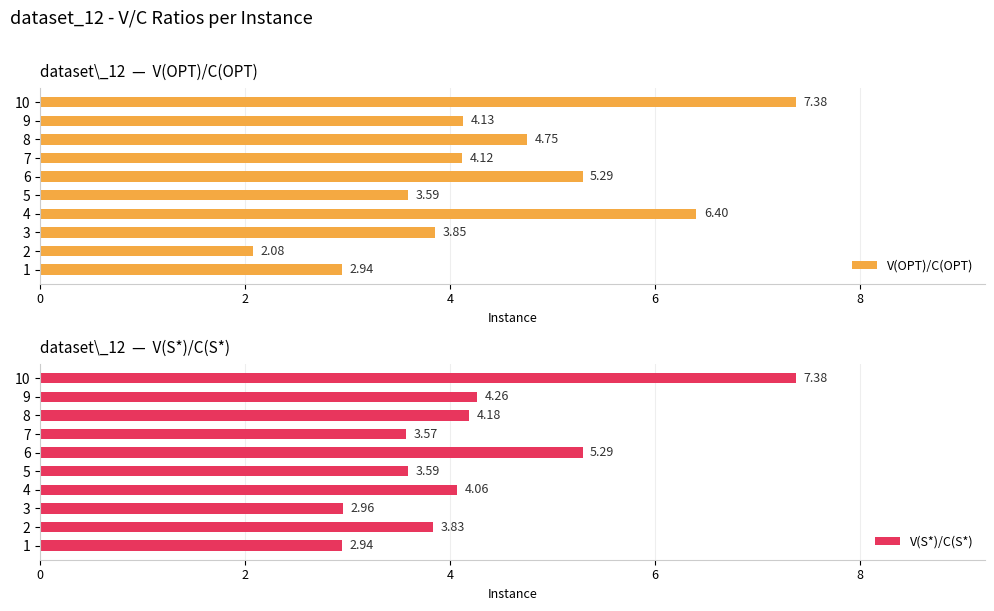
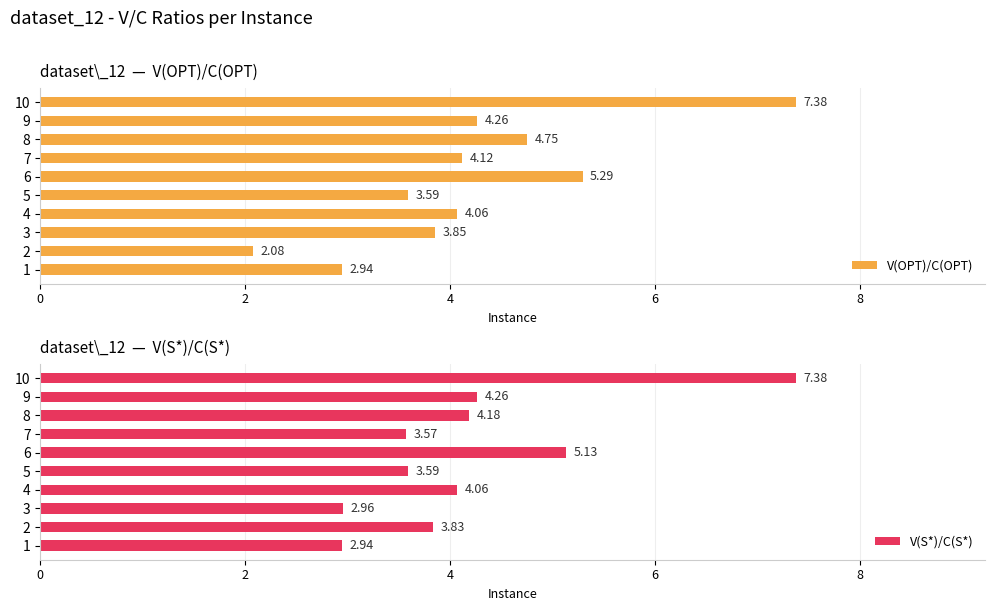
dataset\_12 — V(OPT)/C(OPT), 9: 4.13 -> 4.26
dataset\_12 — V(OPT)/C(OPT), 4: 6.40 -> 4.06
dataset\_12 — V(S*)/C(S*), 6: 5.29 -> 5.13
